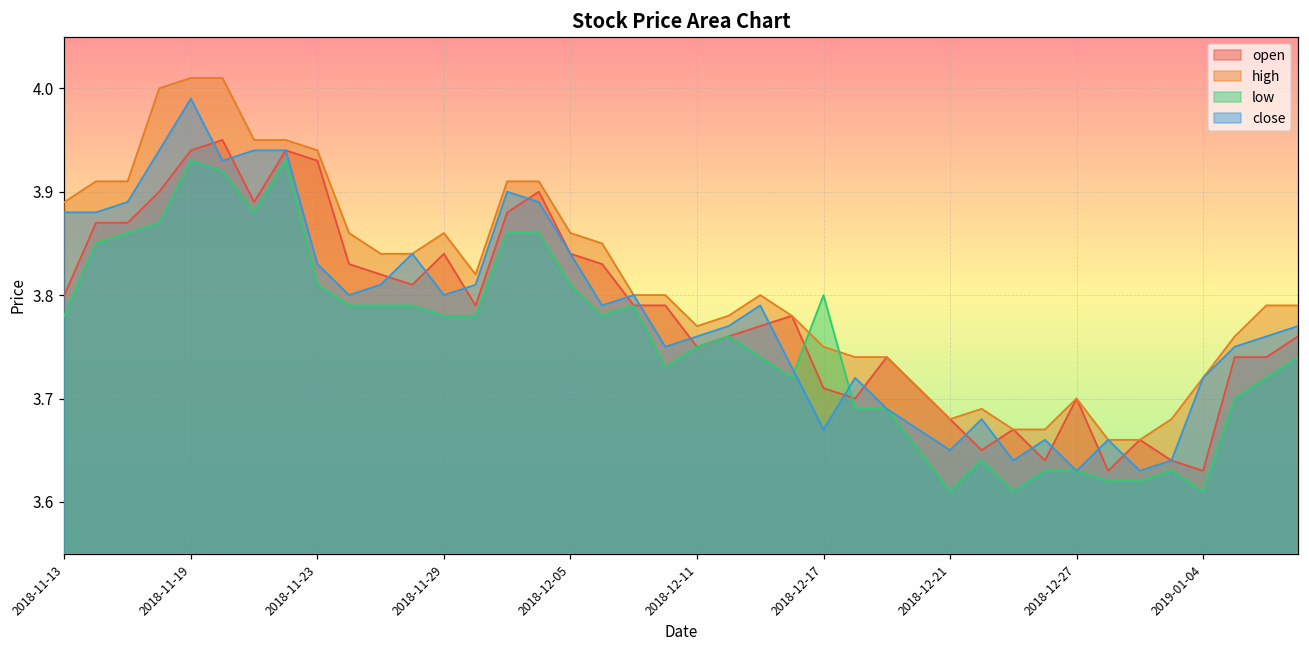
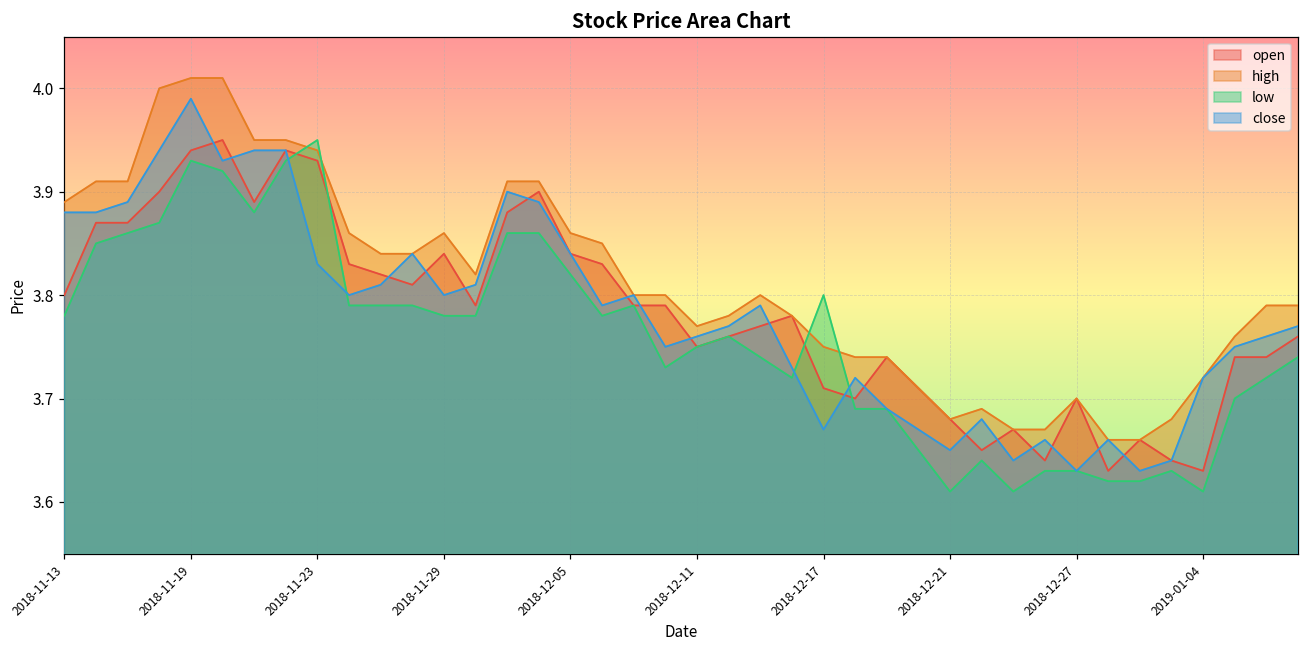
low, 2018-11-23: 3.81 -> 3.95
low, 2018-12-05: 3.81 -> 3.82
